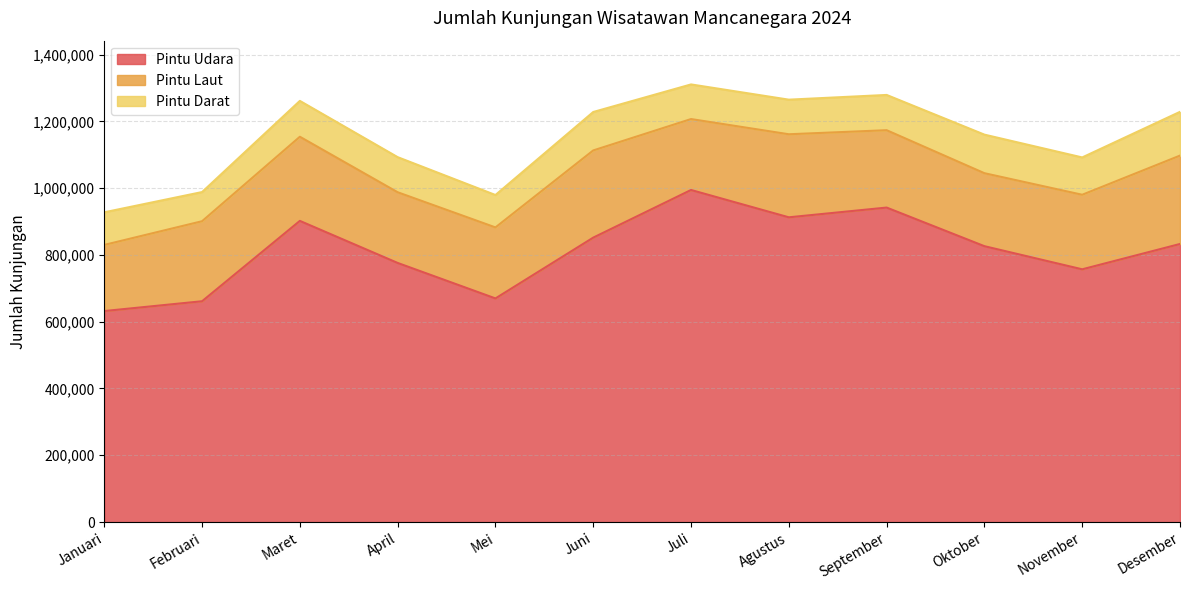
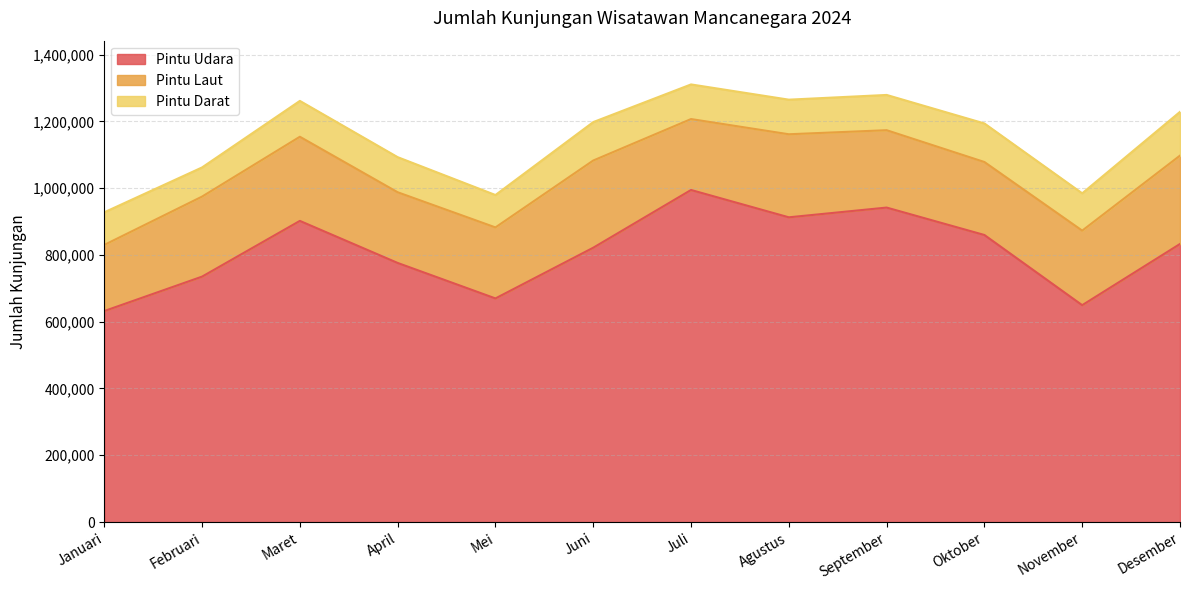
Pintu Udara, Februari: 660,000 -> 740,000
Pintu Udara, Juni: 850,000 -> 820,000
Pintu Udara, Oktober: 830,000 -> 860,000
Pintu Udara, November: 760,000 -> 650,000
